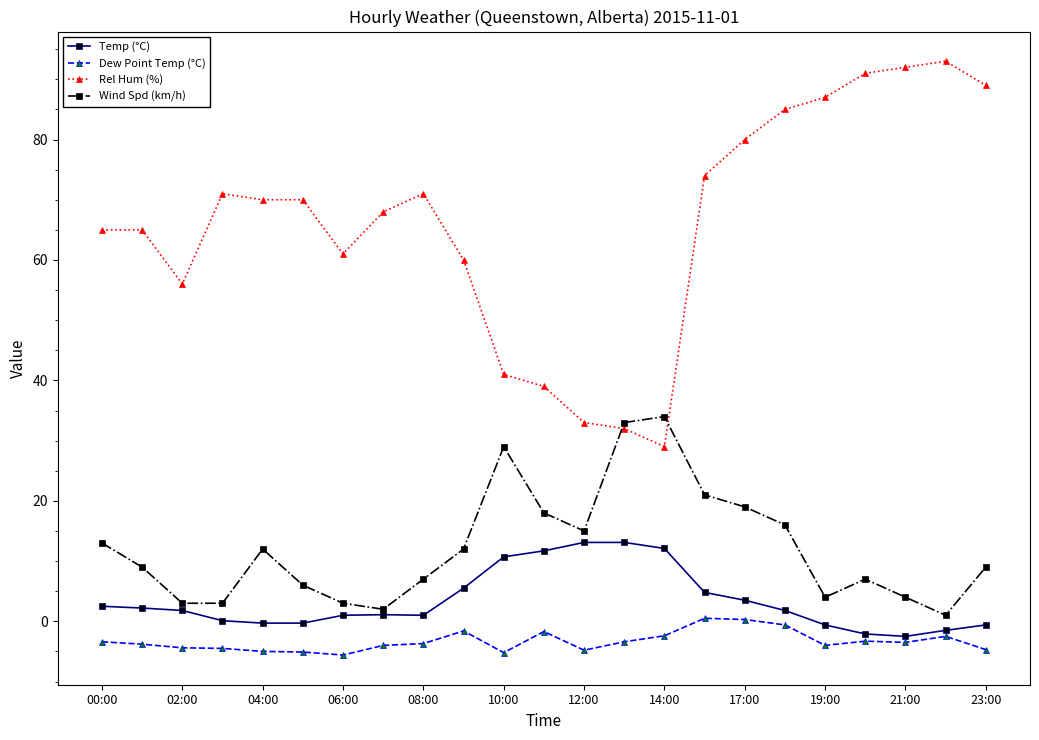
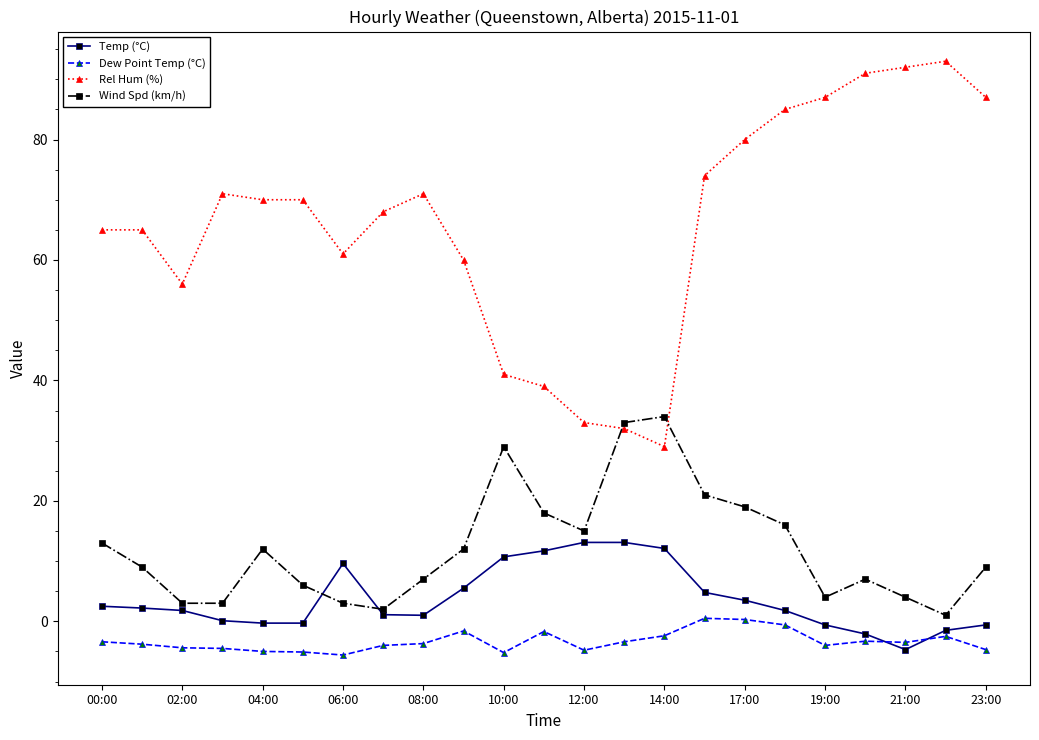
Temp (°C), 06:00: 1 -> 10
Temp (°C), 21:00: -3 -> -5
Rel Hum (%), 23:00: 89 -> 87
